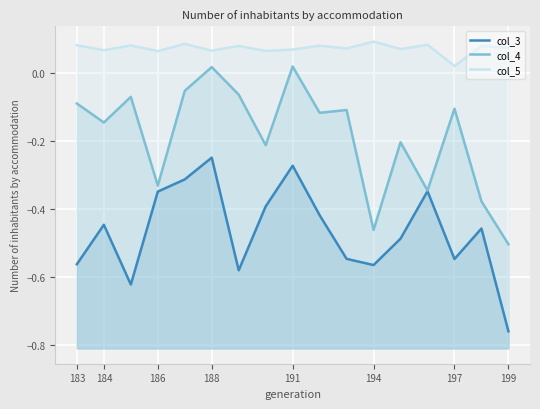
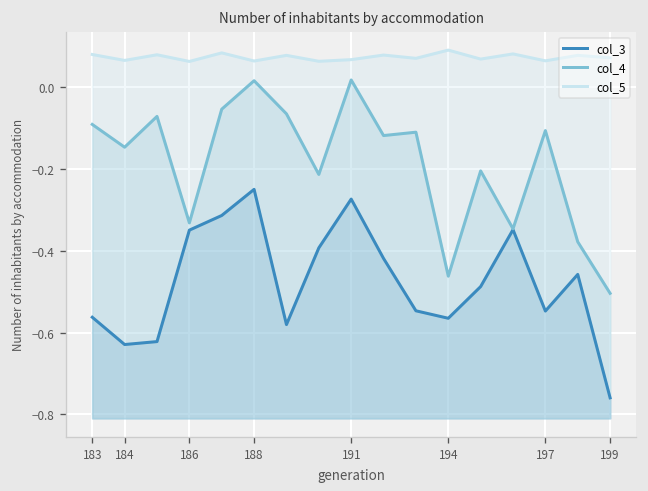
col_3, 184: -0.45 -> -0.63
col_5, 197: 0.02 -> 0.07
